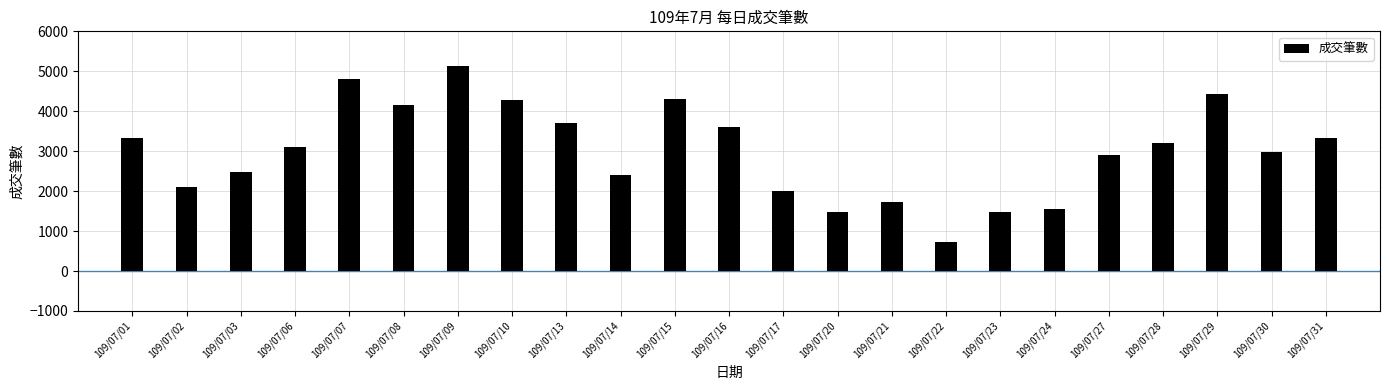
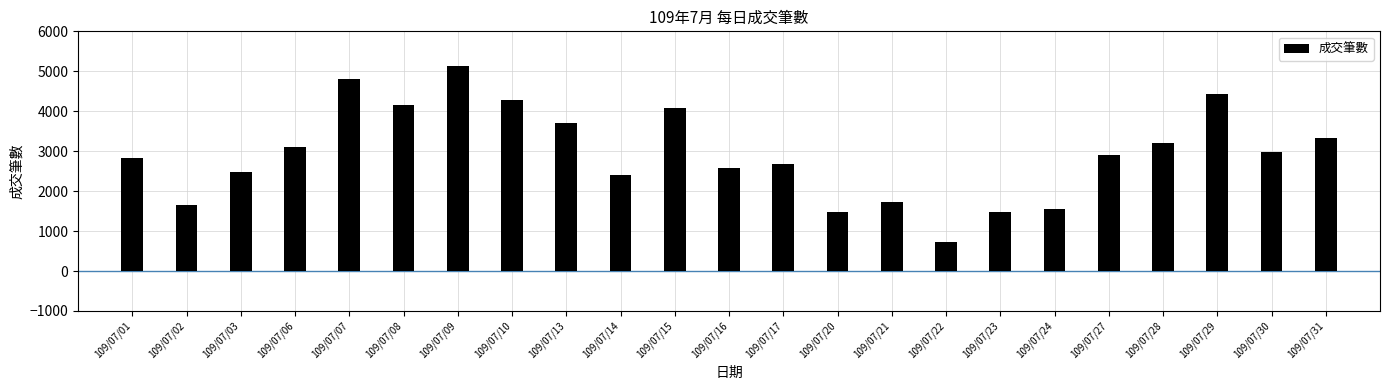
109/07/01: 3300 -> 2800
109/07/02: 2100 -> 1700
109/07/15: 4300 -> 4100
109/07/16: 3600 -> 2600
109/07/17: 2000 -> 2700
